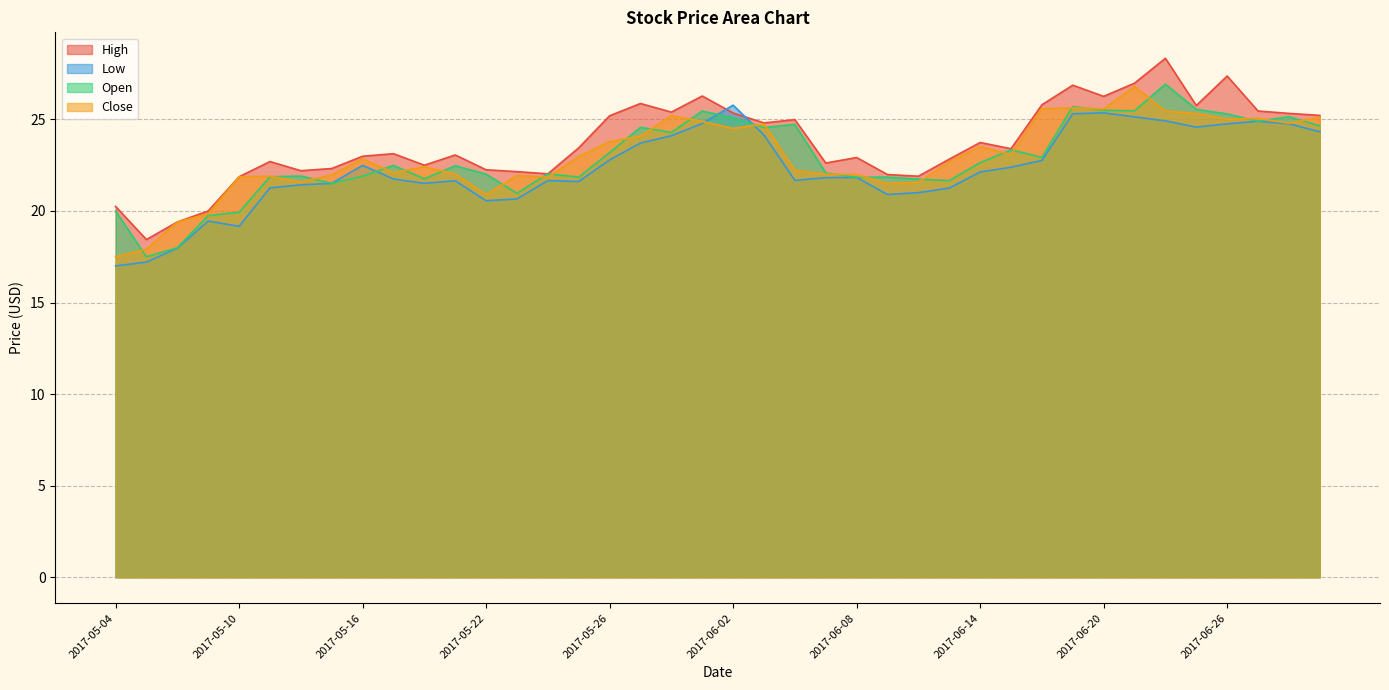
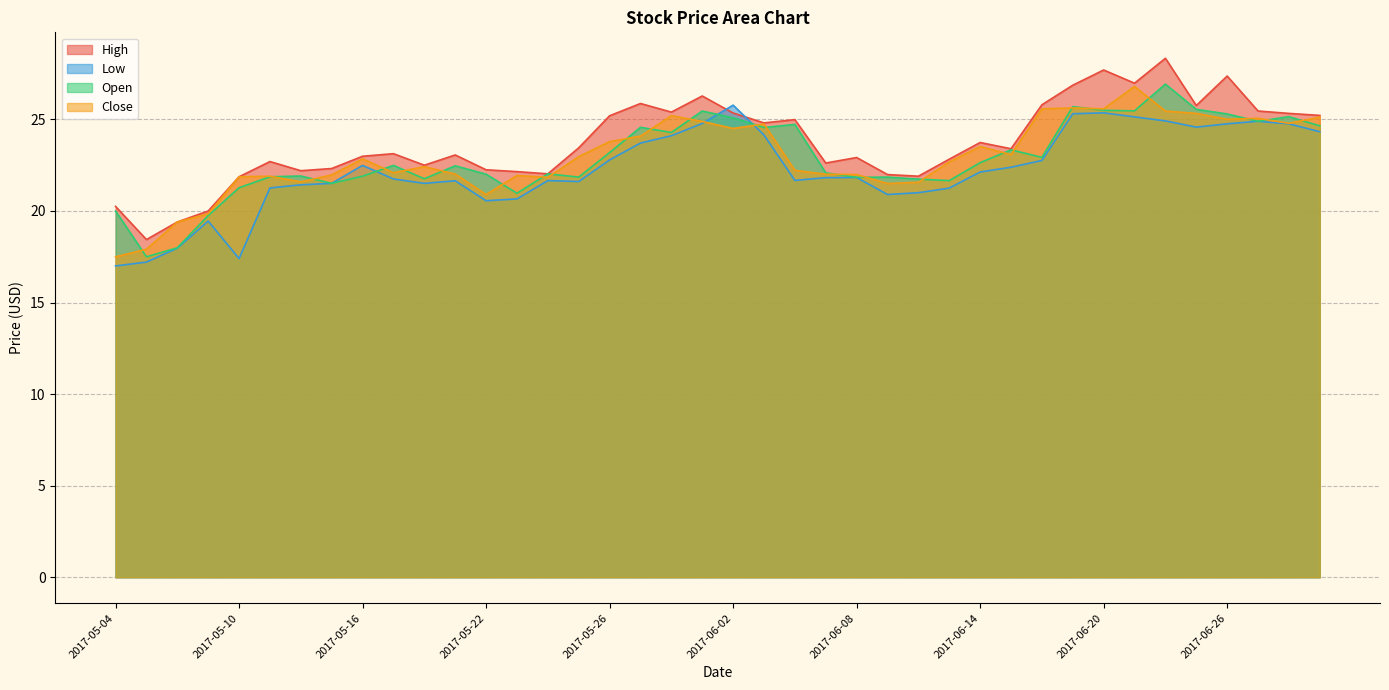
Low, 2017-05-10: 19.2 -> 17.4
Open, 2017-05-10: 19.9 -> 21.3
High, 2017-06-20: 26.3 -> 27.7
